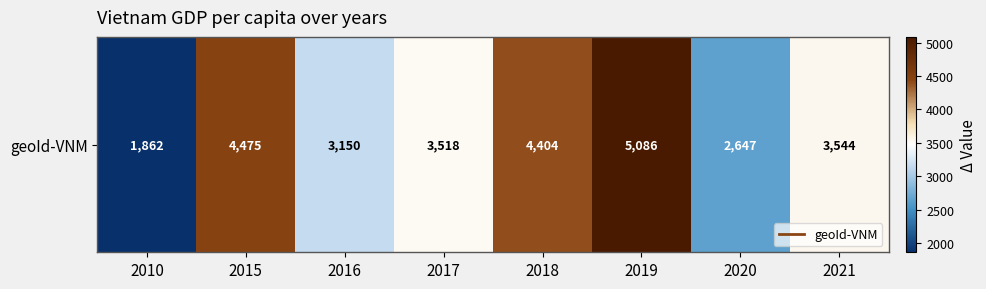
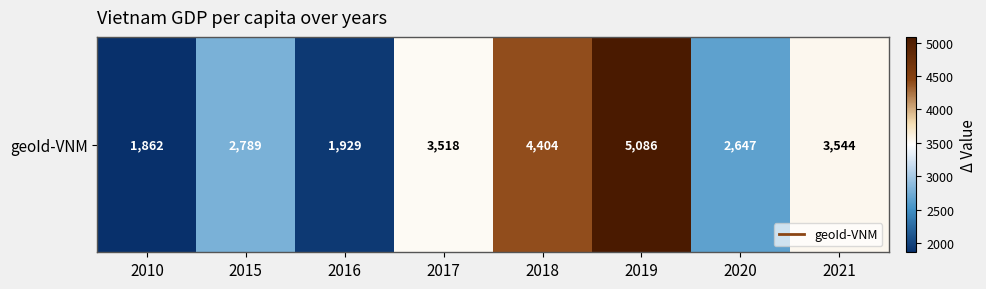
geoId-VNM, 2015: 4,475 -> 2,789
geoId-VNM, 2016: 3,150 -> 1,929
